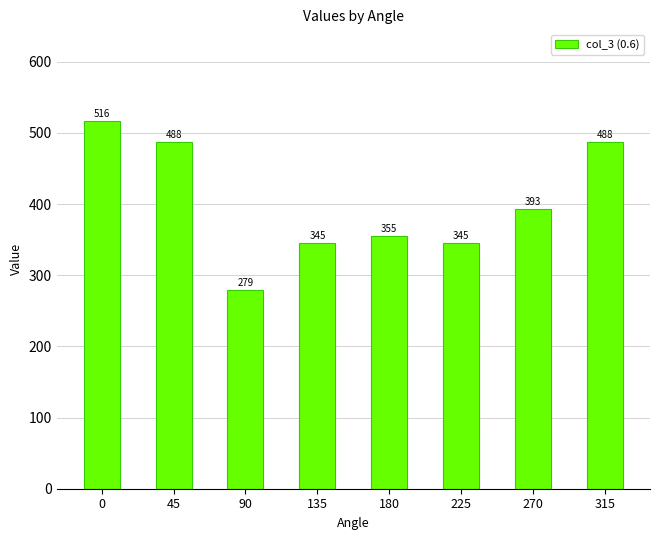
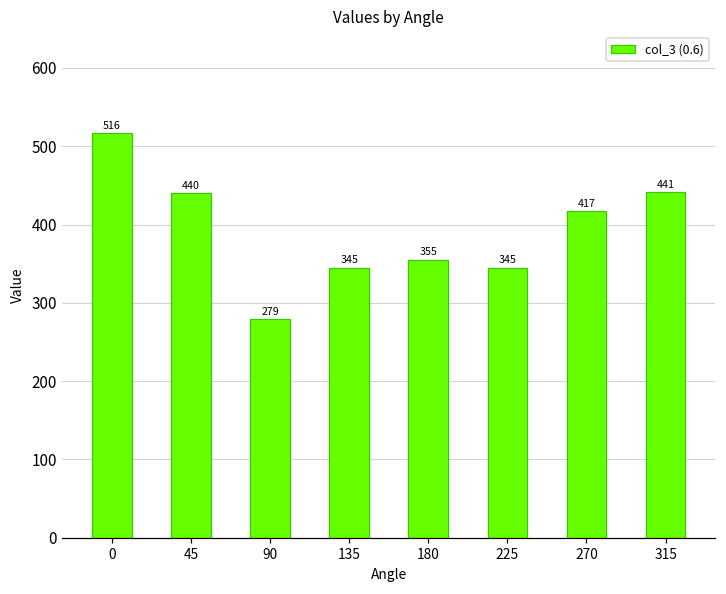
45: 488 -> 440
270: 393 -> 417
315: 488 -> 441
